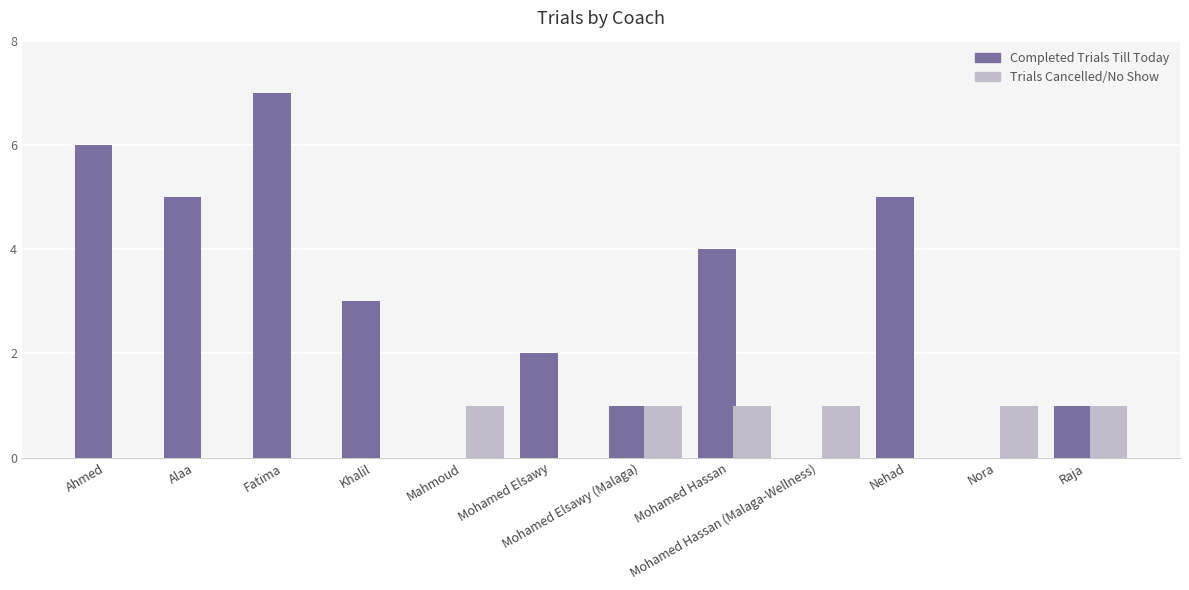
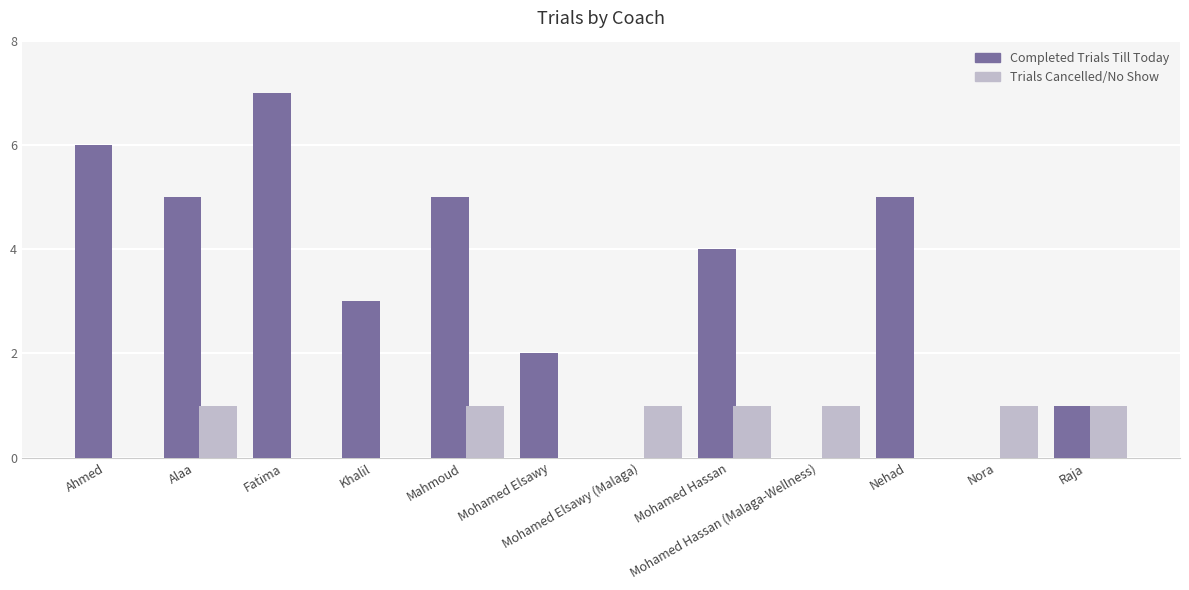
Trials Cancelled/No Show, Alaa: 0 -> 1
Completed Trials Till Today, Mahmoud: 0 -> 5
Completed Trials Till Today, Mohamed Elsawy (Malaga): 1 -> 0
